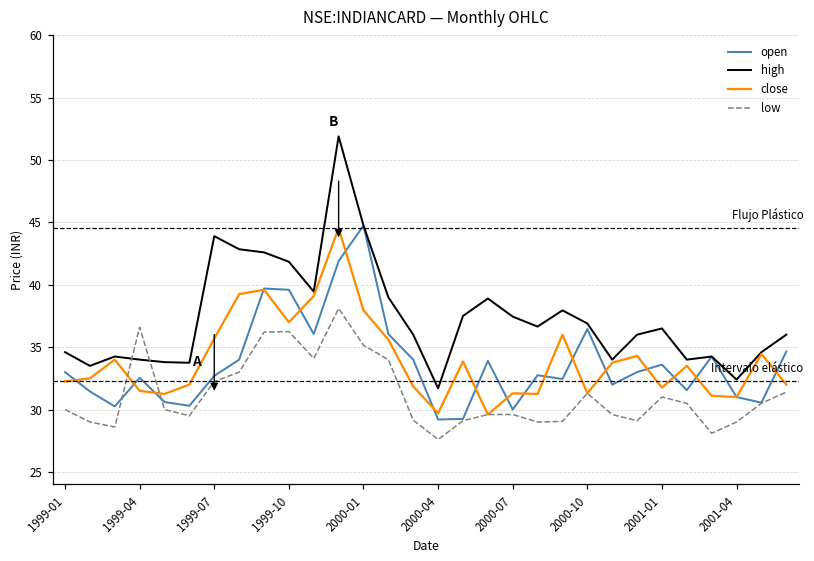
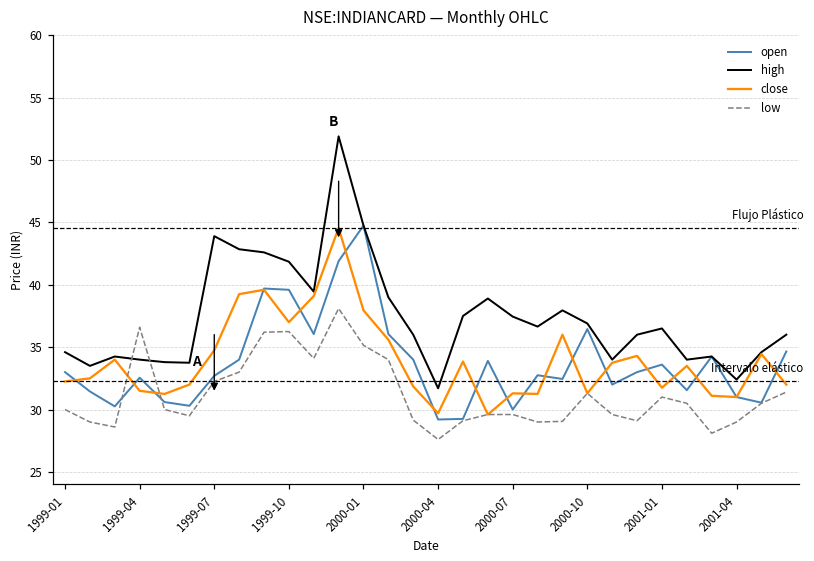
close, 1999-07: 35.7 -> 34.8
